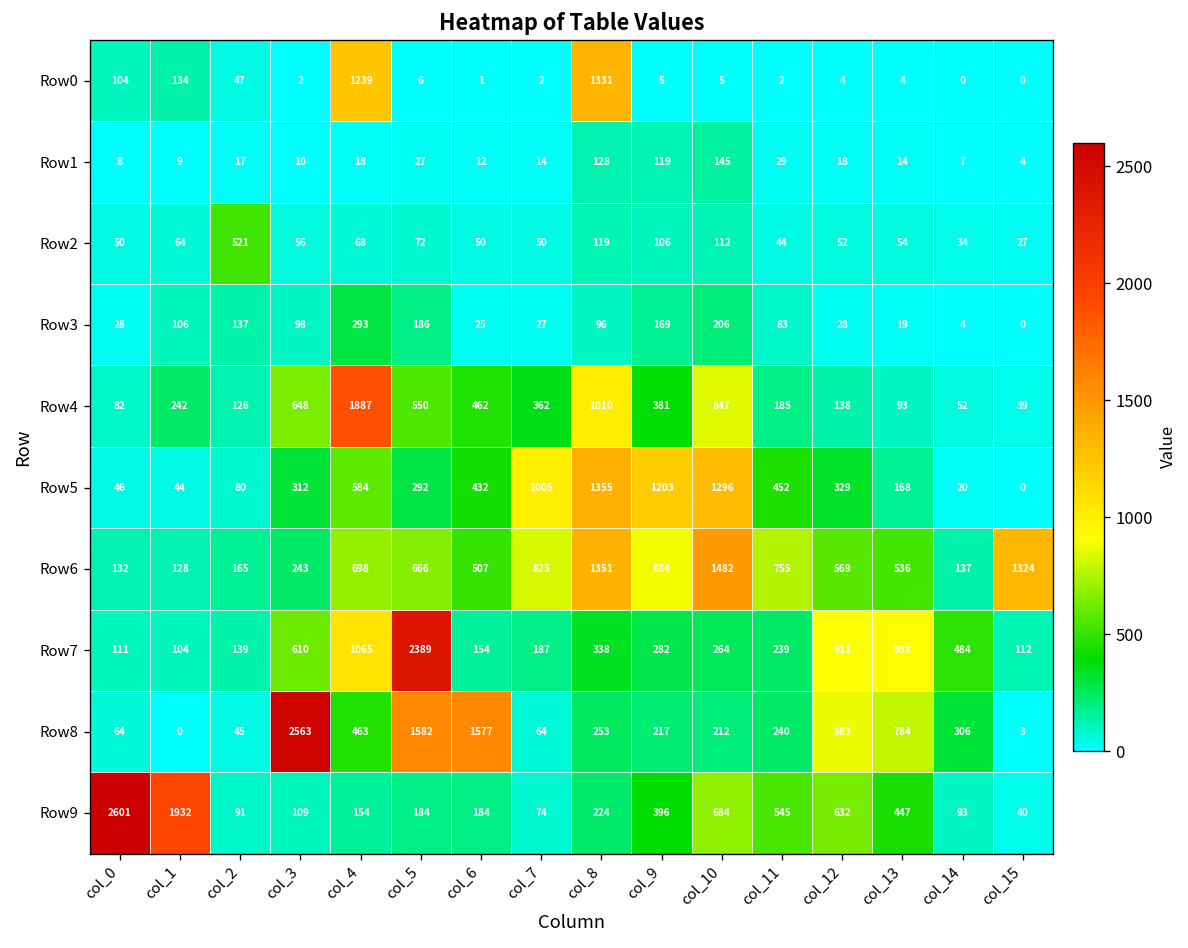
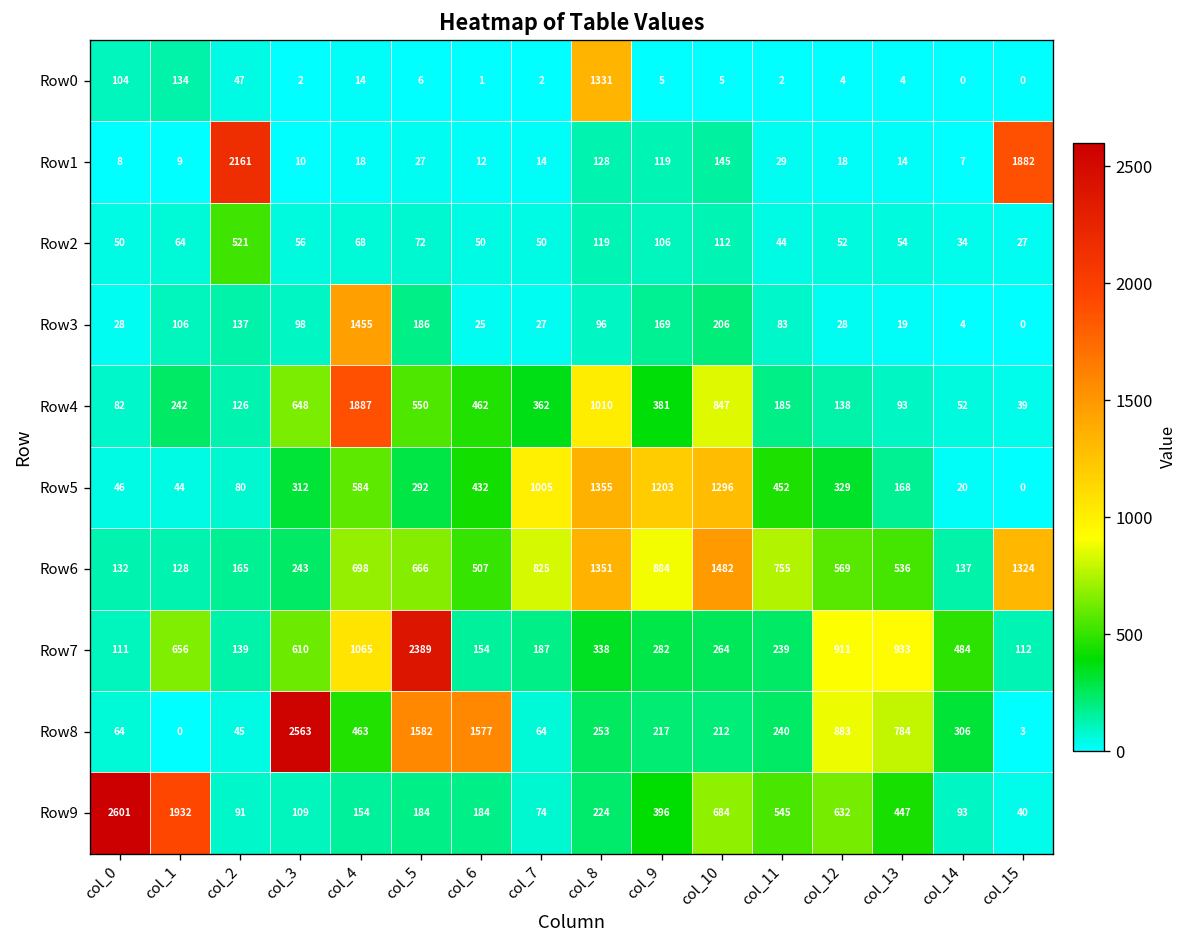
Row0, col_4: 1239 -> 14
Row1, col_2: 17 -> 2161
Row1, col_15: 4 -> 1882
Row3, col_4: 293 -> 1455
Row7, col_1: 104 -> 656
